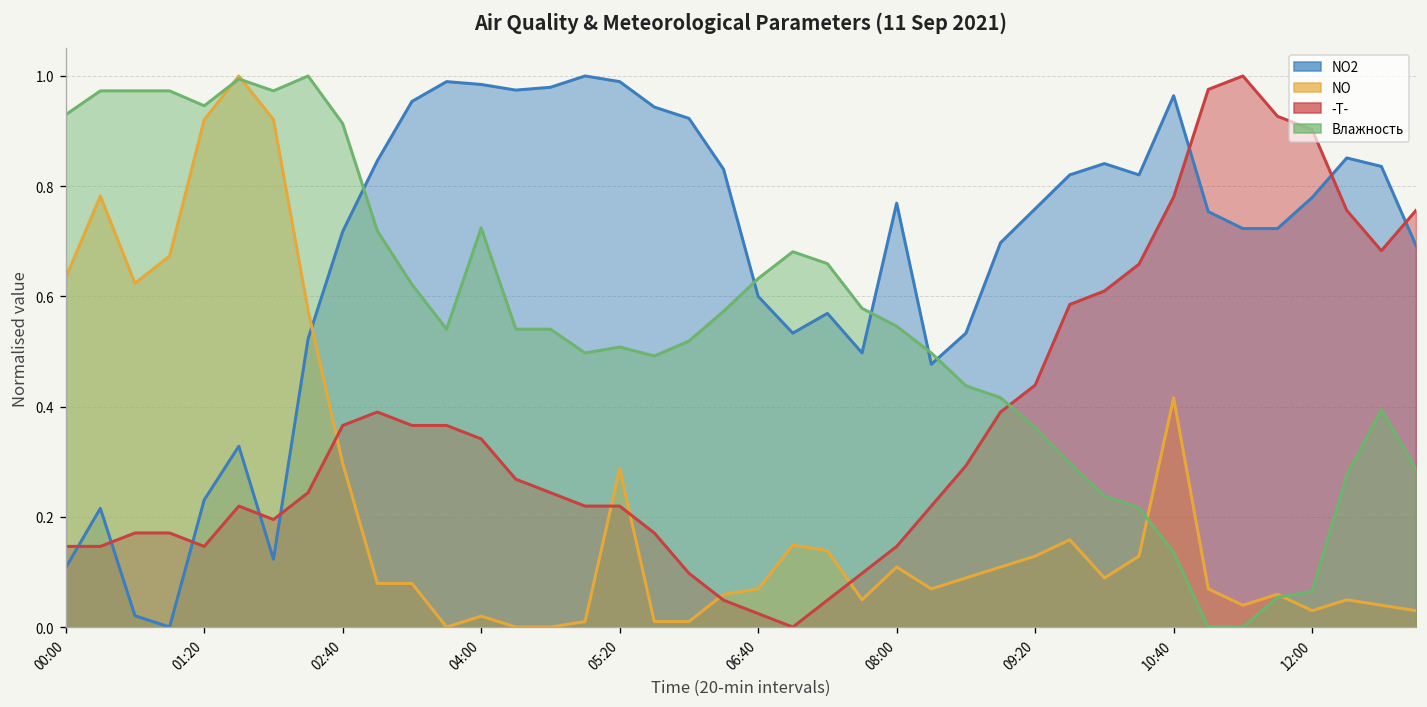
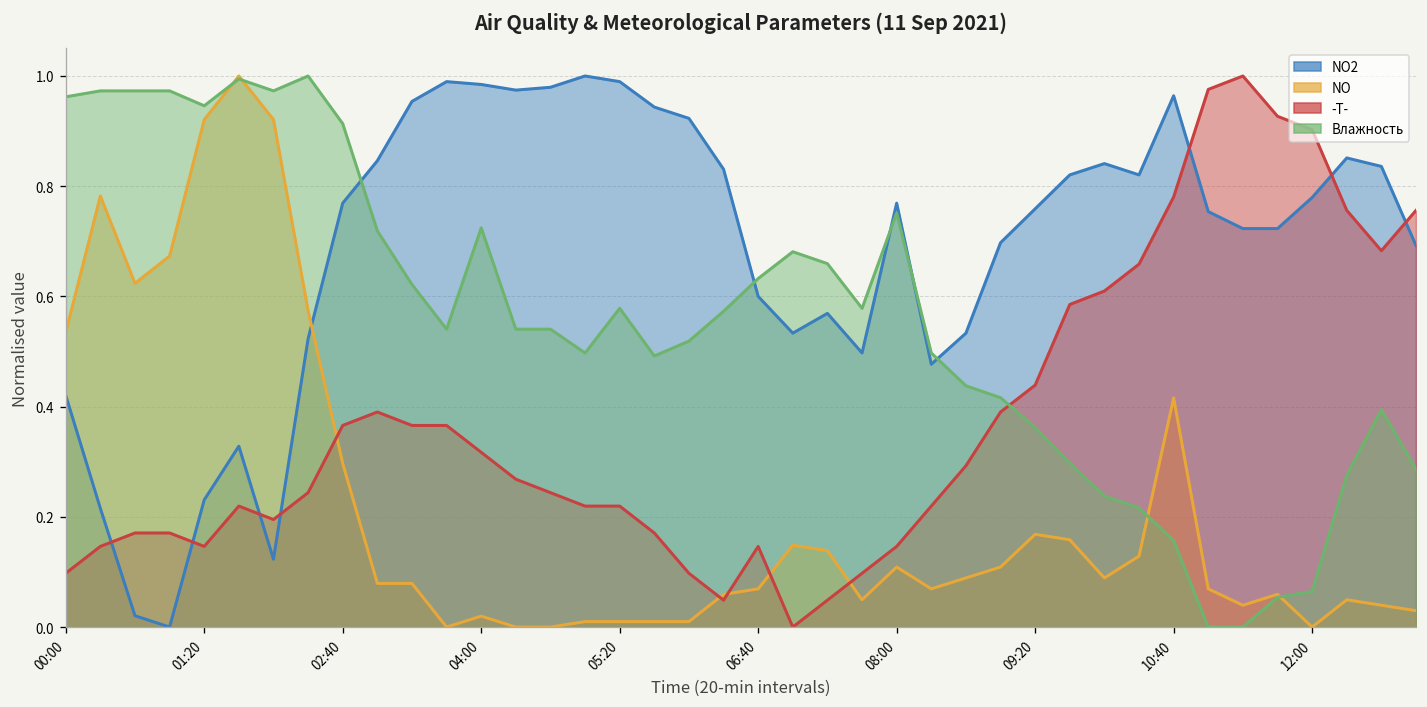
NO2, 00:00: 0.11 -> 0.42
NO, 00:00: 0.63 -> 0.53
-T-, 00:00: 0.15 -> 0.10
Влажность, 00:00: 0.93 -> 0.96
NO2, 02:40: 0.72 -> 0.77
-T-, 04:00: 0.34 -> 0.32
NO, 05:20: 0.29 -> 0.01
Влажность, 05:20: 0.51 -> 0.58
-T-, 06:40: 0.02 -> 0.15
Влажность, 08:00: 0.55 -> 0.75
NO, 09:20: 0.13 -> 0.17
Влажность, 10:40: 0.14 -> 0.16
NO, 12:00: 0.03 -> 0.00
